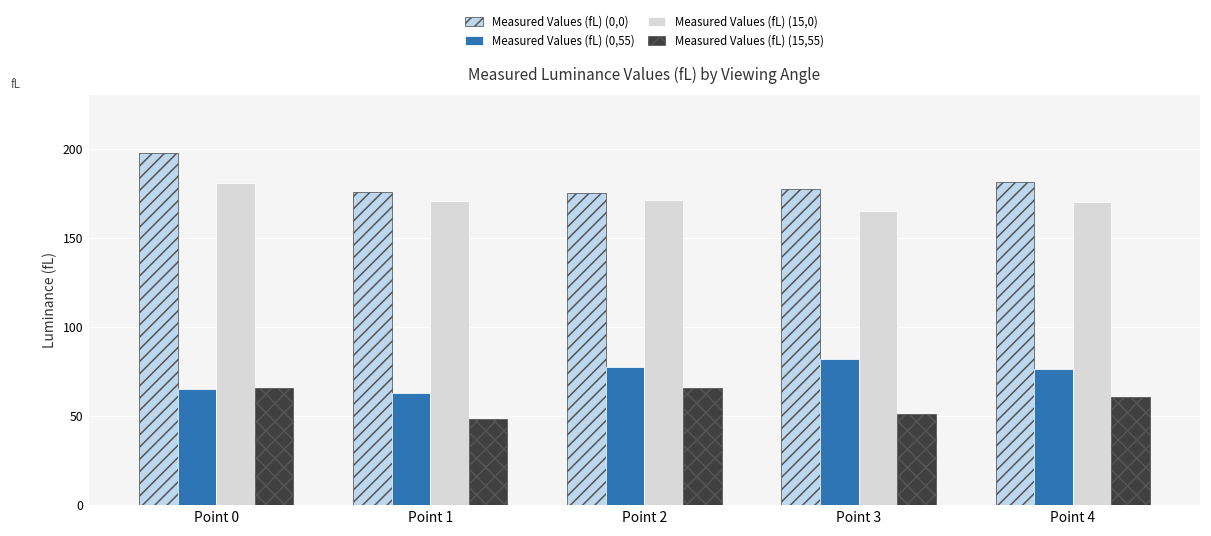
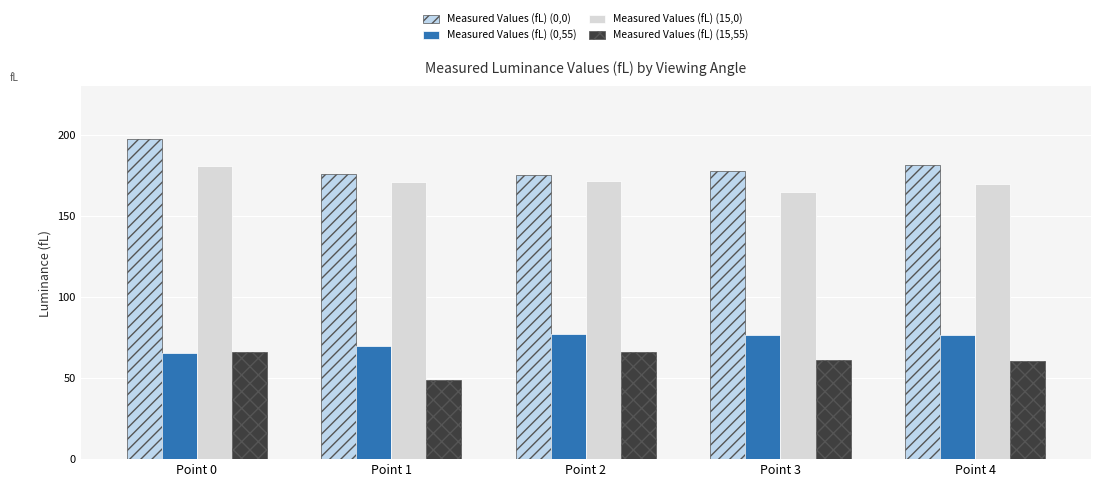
Measured Values (fL) (0,55), Point 1: 63 -> 70
Measured Values (fL) (0,55), Point 3: 82 -> 77
Measured Values (fL) (15,55), Point 3: 51 -> 61
